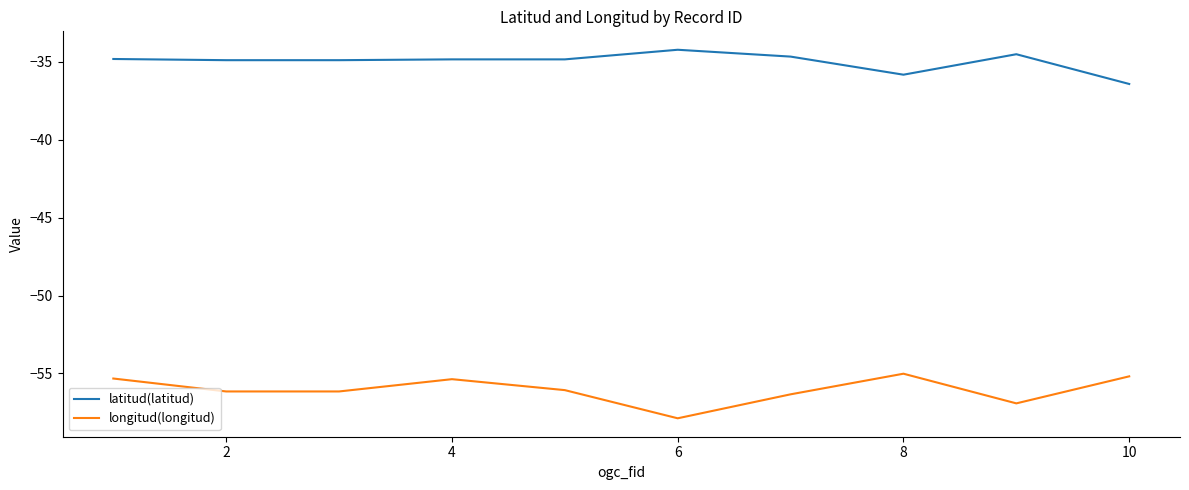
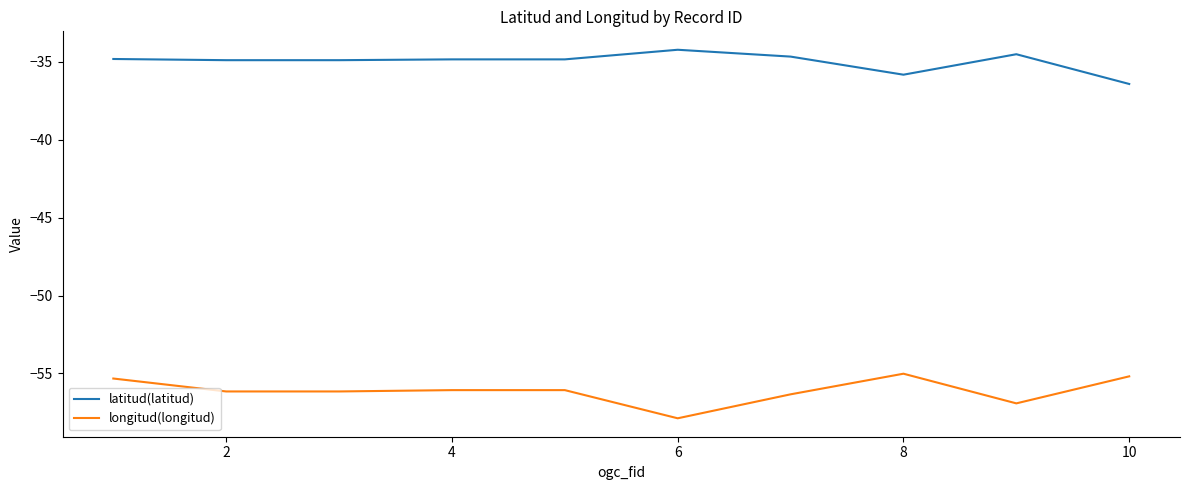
longitud(longitud), 4: -55.4 -> -56.1
